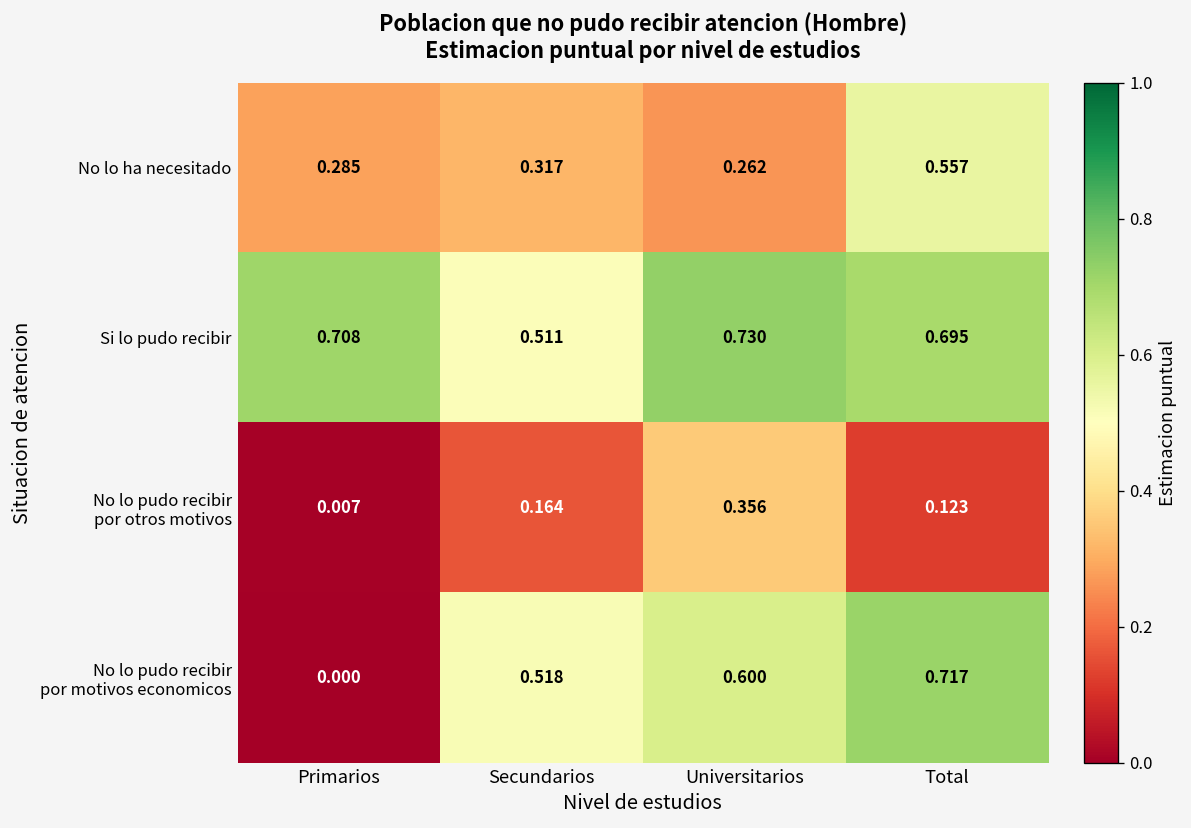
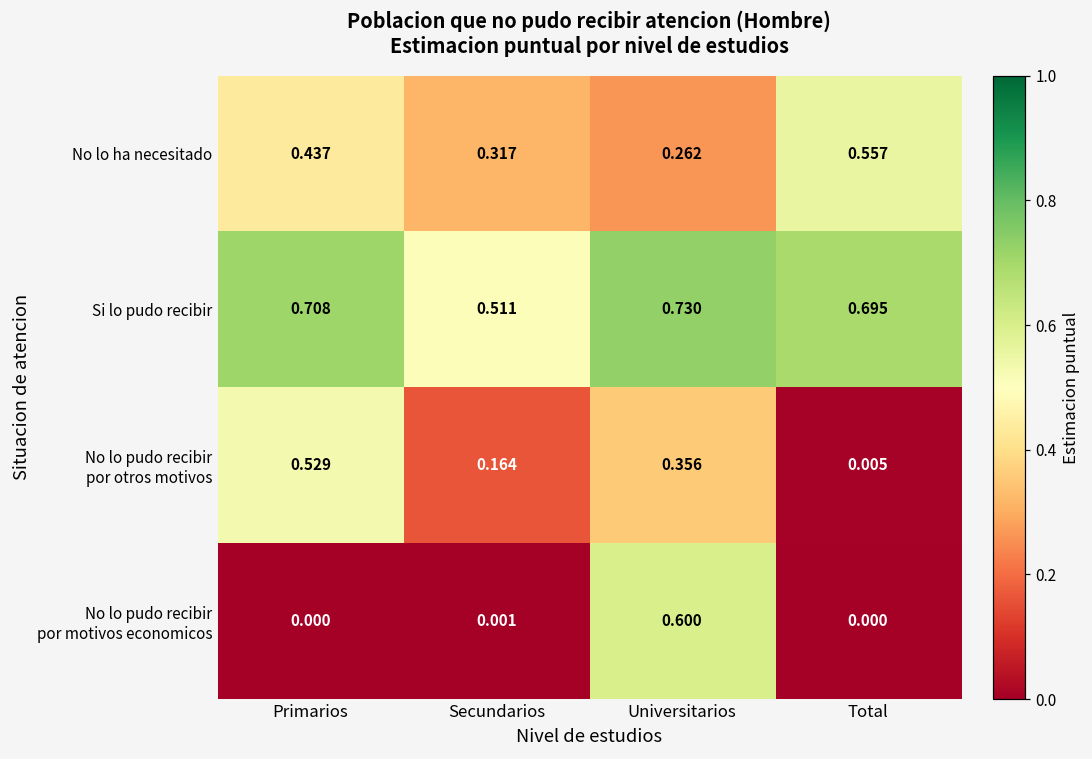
No lo ha necesitado, Primarios: 0.285 -> 0.437
No lo pudo recibir por otros motivos, Primarios: 0.007 -> 0.529
No lo pudo recibir por otros motivos, Total: 0.123 -> 0.005
No lo pudo recibir por motivos economicos, Secundarios: 0.518 -> 0.001
No lo pudo recibir por motivos economicos, Total: 0.717 -> 0.000
